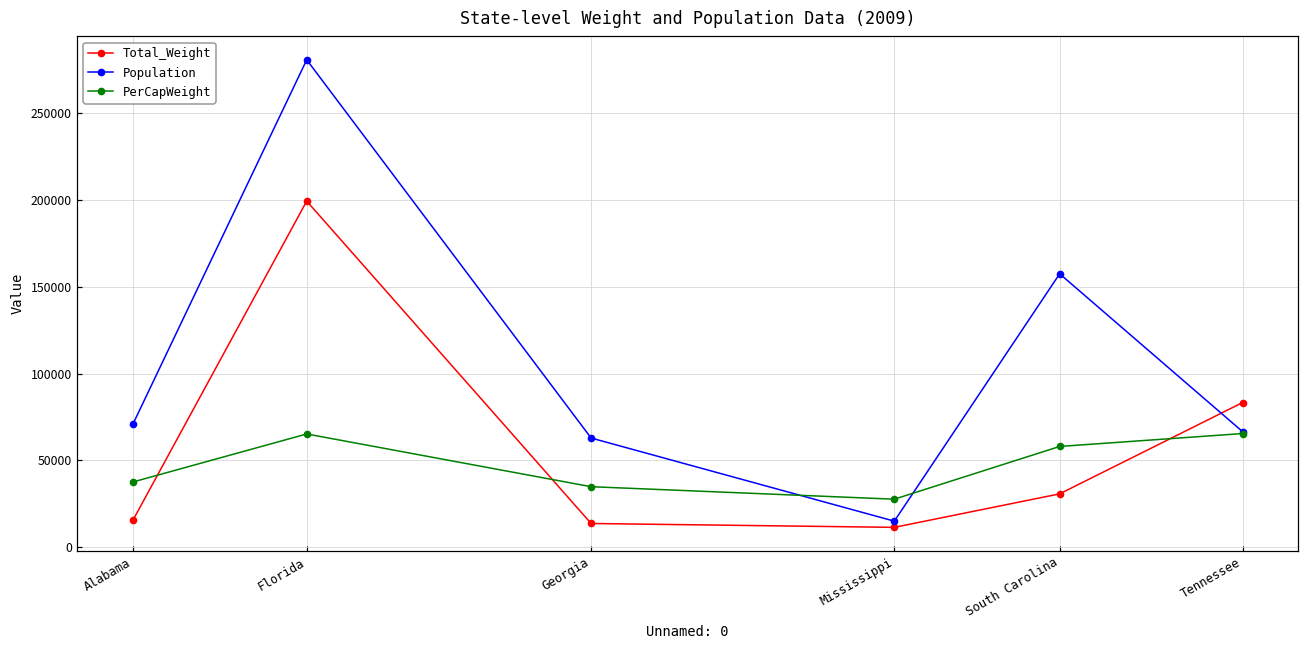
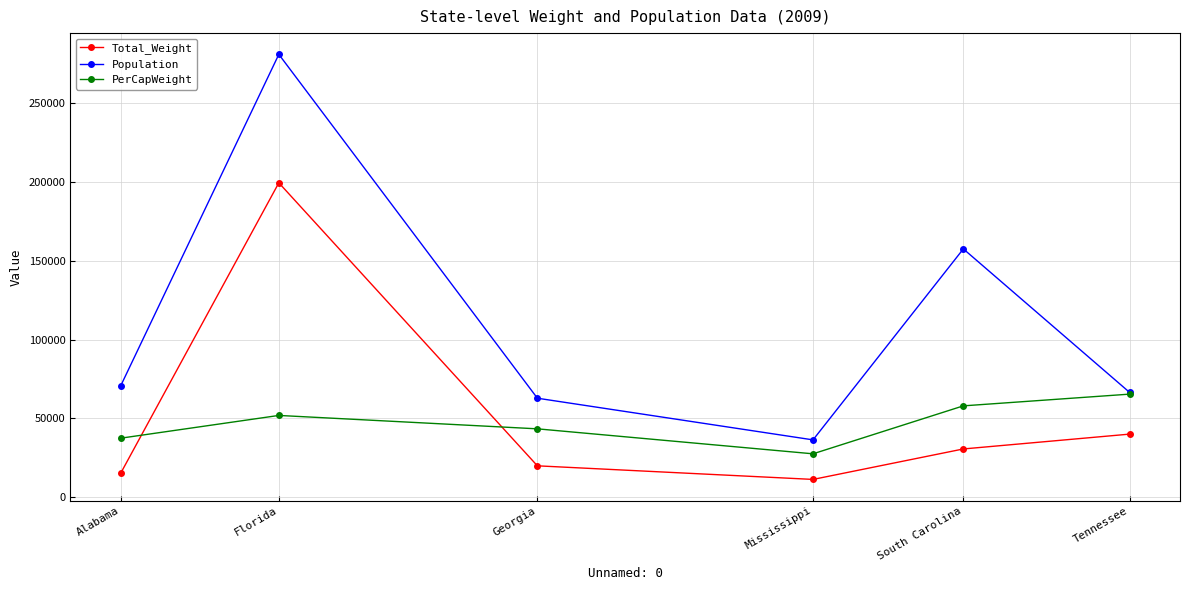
PerCapWeight, Florida: 65000 -> 52000
Total_Weight, Georgia: 14000 -> 20000
PerCapWeight, Georgia: 35000 -> 43000
Population, Mississippi: 15000 -> 36000
Total_Weight, Tennessee: 83000 -> 40000
